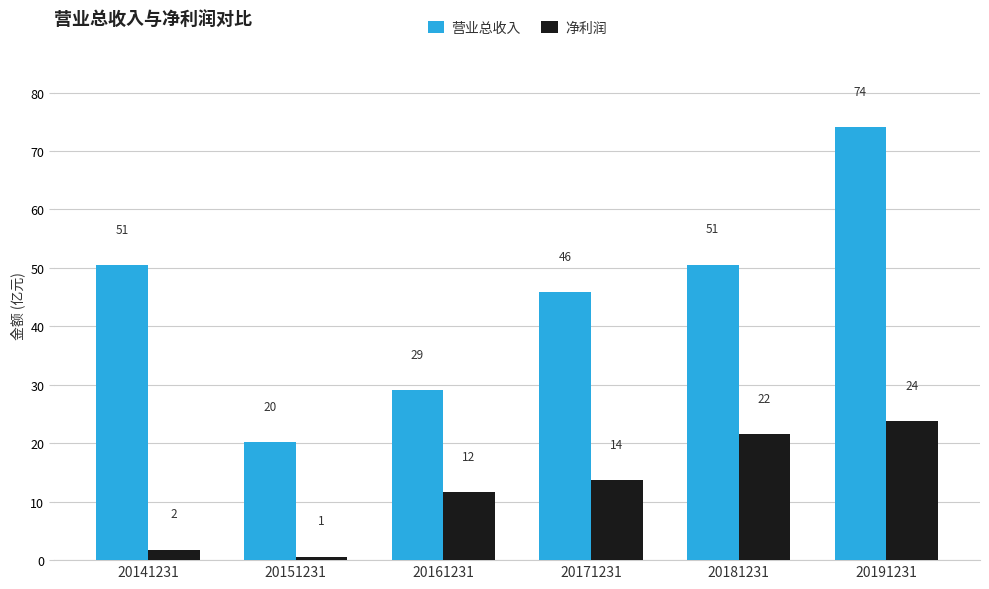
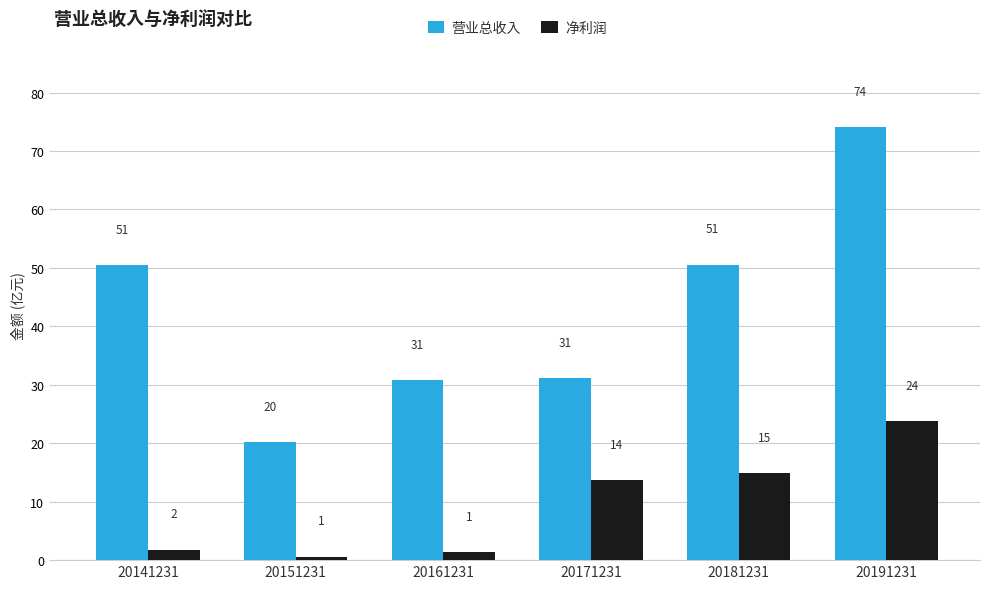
营业总收入, 20161231: 29 -> 31
净利润, 20161231: 12 -> 1
营业总收入, 20171231: 46 -> 31
净利润, 20181231: 22 -> 15
